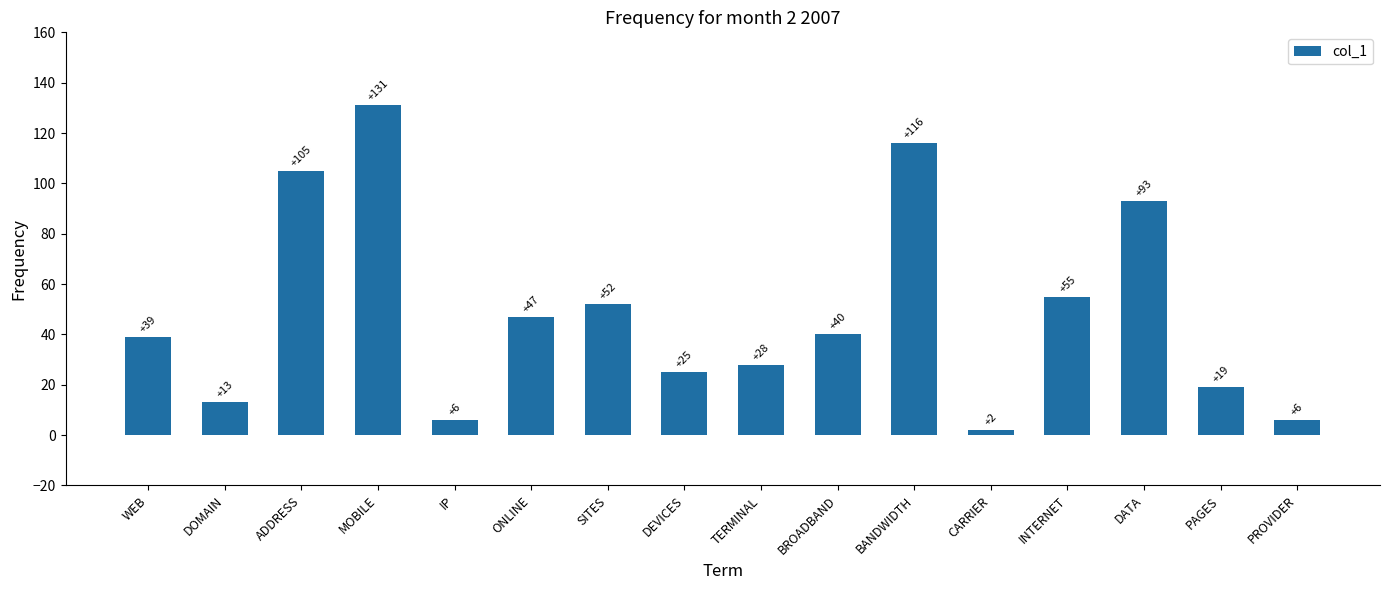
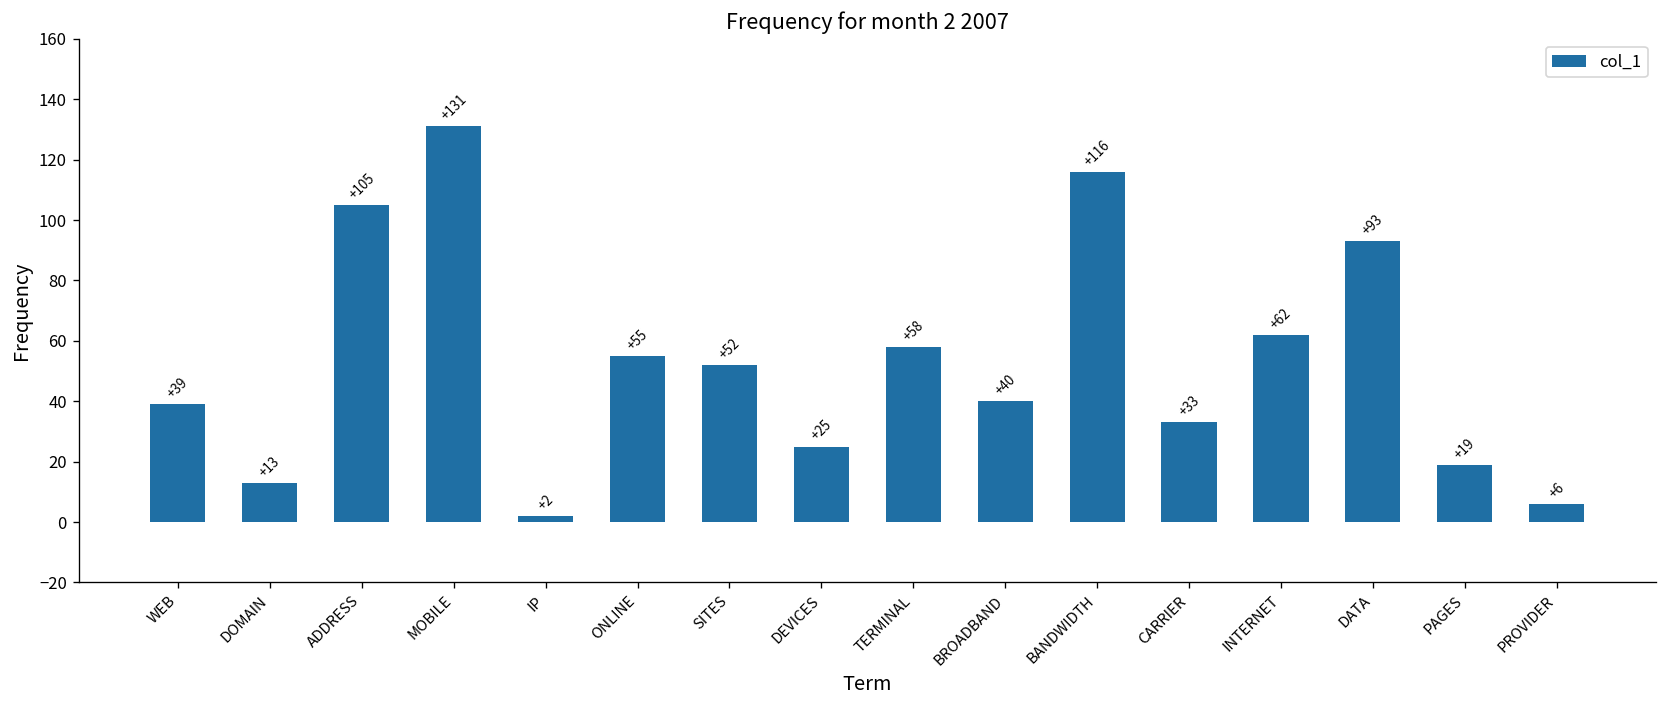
IP: +6 -> +2
ONLINE: +47 -> +55
TERMINAL: +28 -> +58
CARRIER: +2 -> +33
INTERNET: +55 -> +62
